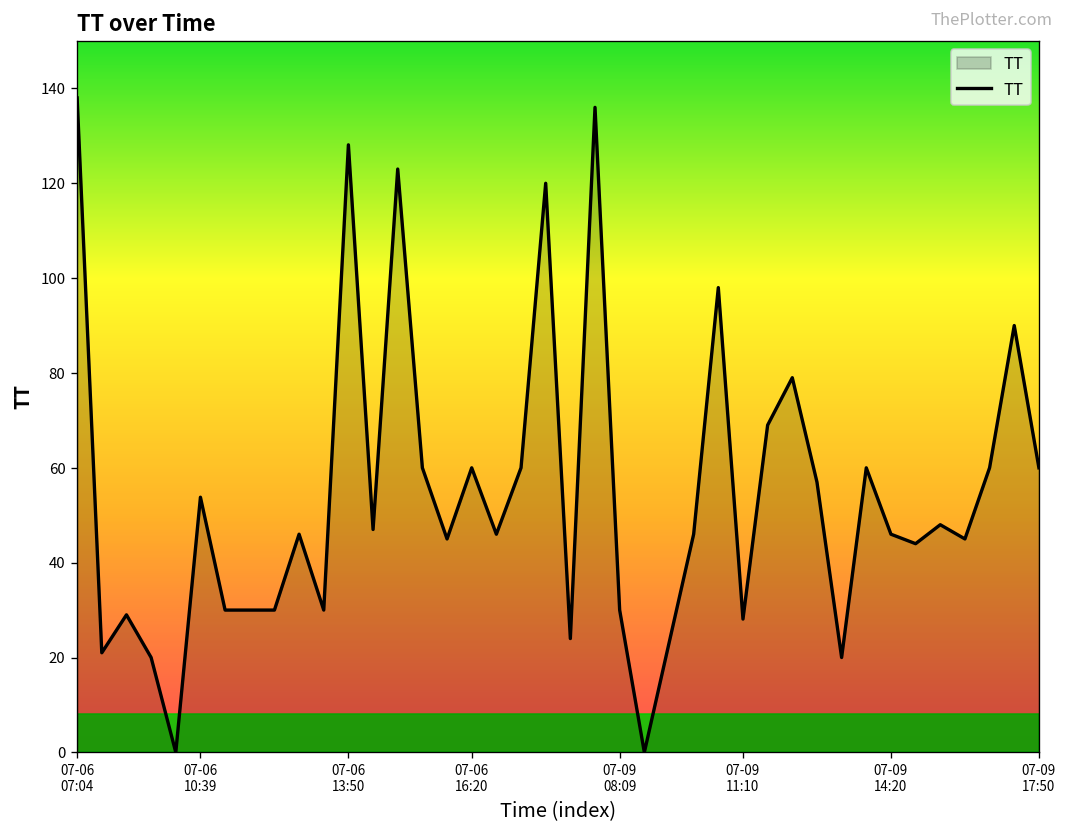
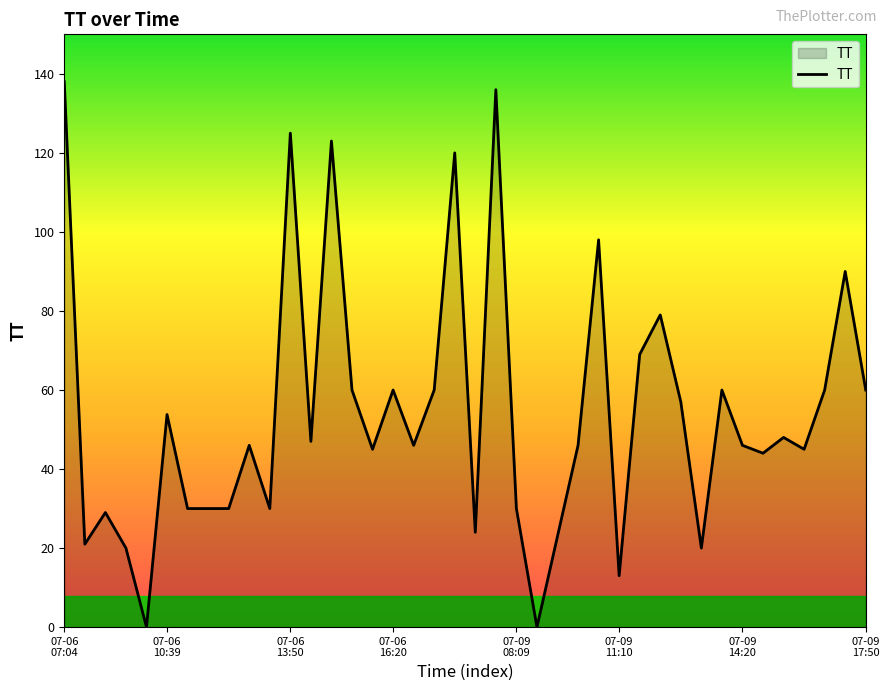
07-06 13:50: 128 -> 125
07-09 11:10: 28 -> 13
